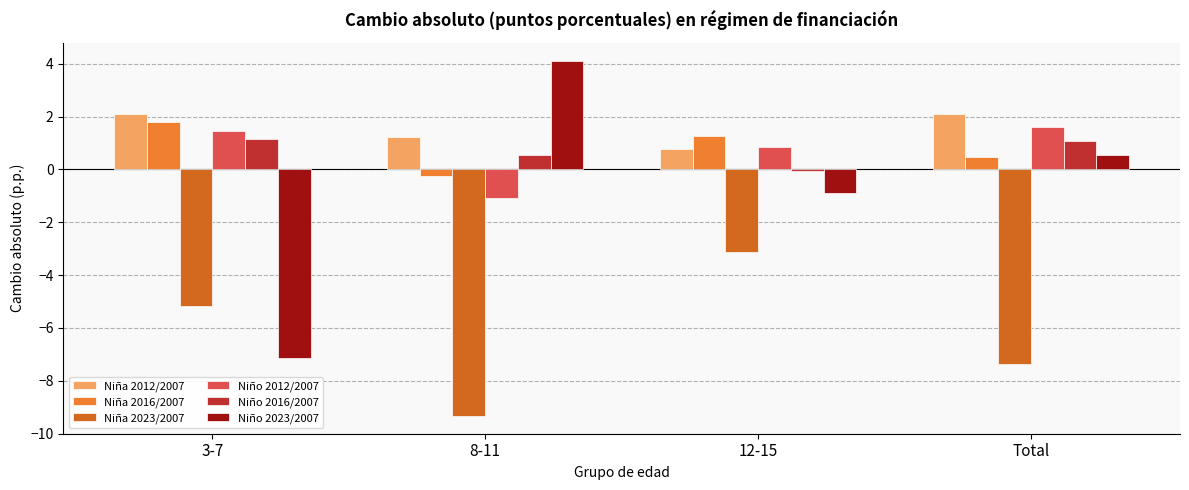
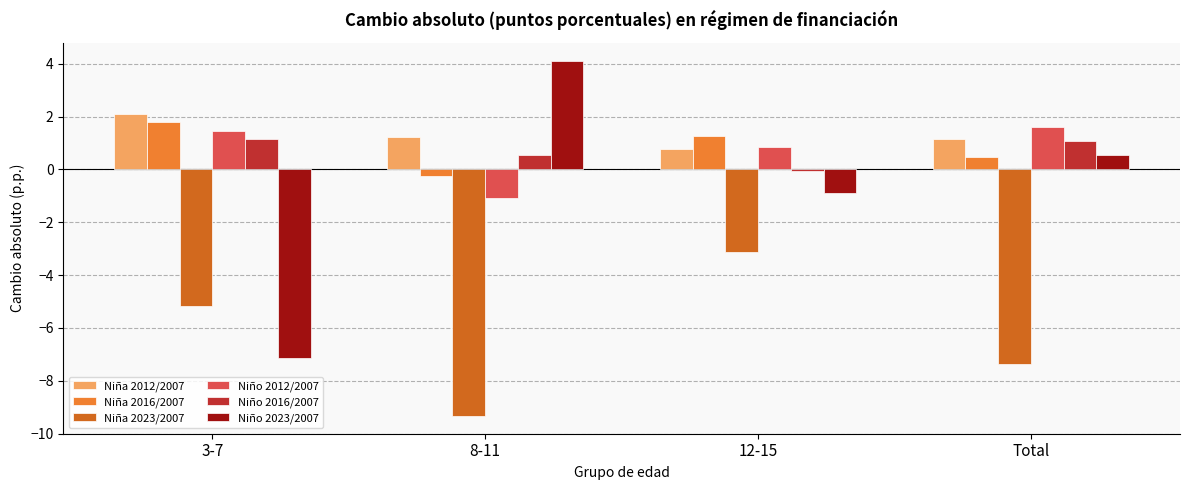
Niña 2012/2007, Total: 2.1 -> 1.1
